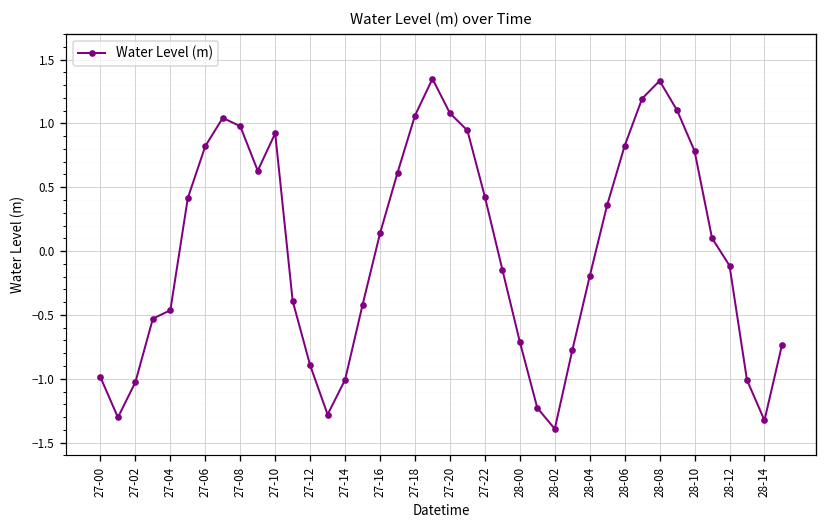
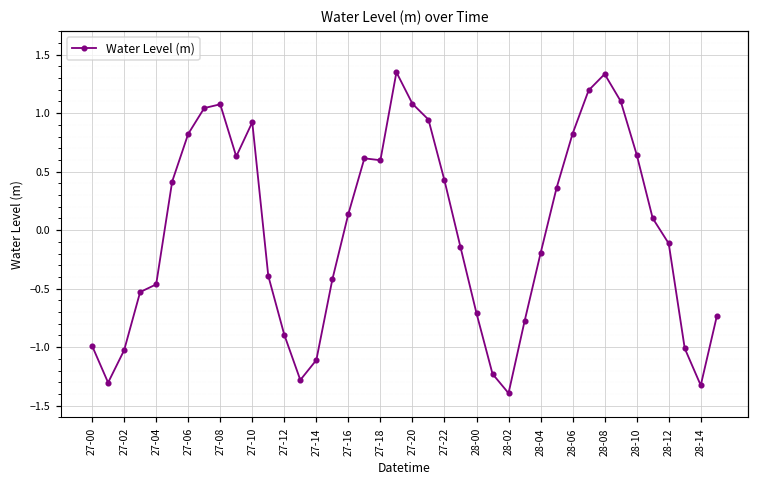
27-08: 0.98 -> 1.08
27-14: -1.01 -> -1.11
27-18: 1.06 -> 0.60
28-10: 0.78 -> 0.65
